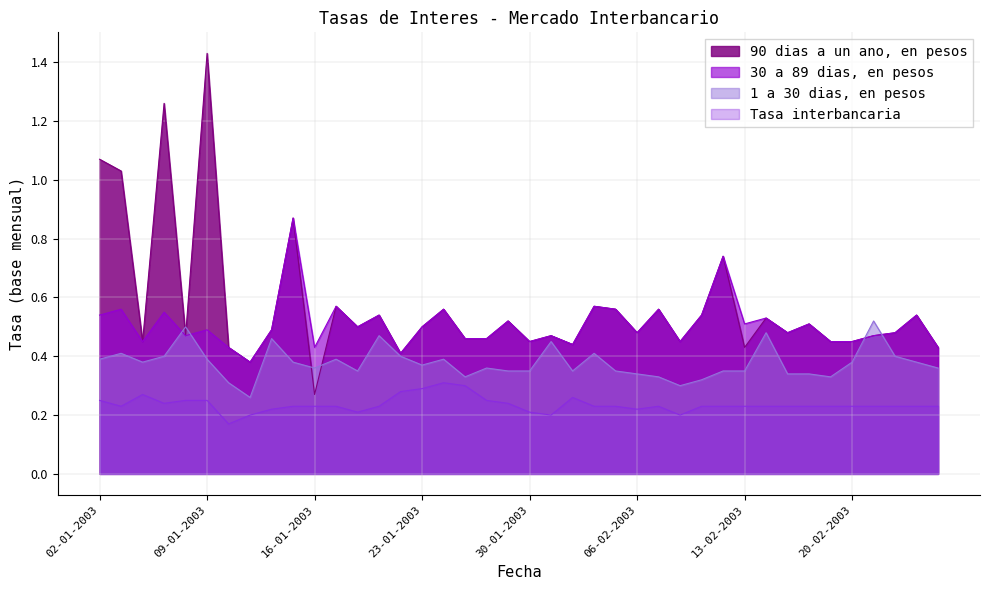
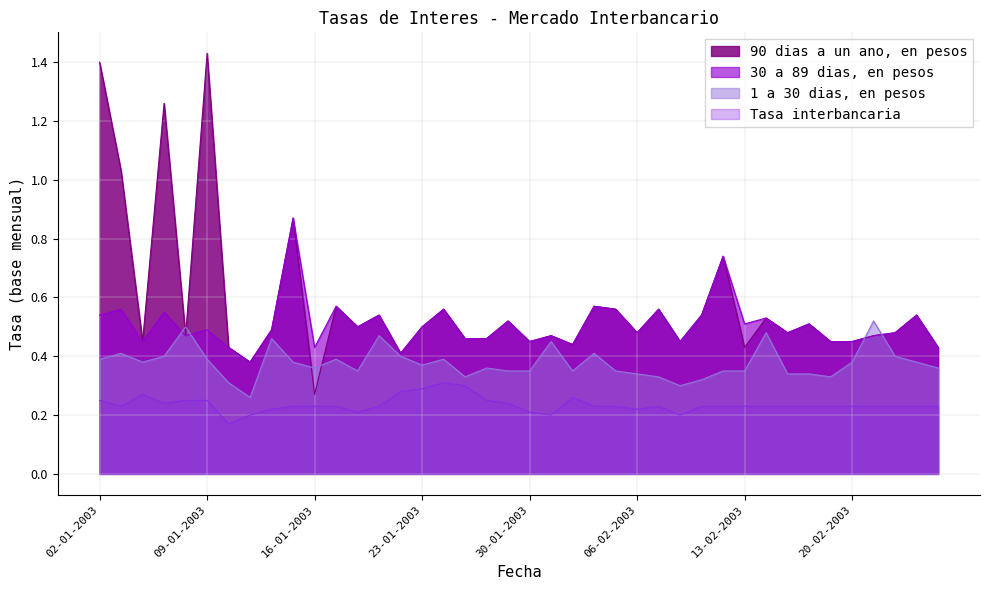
90 dias a un ano, en pesos, 02-01-2003: 1.07 -> 1.40
